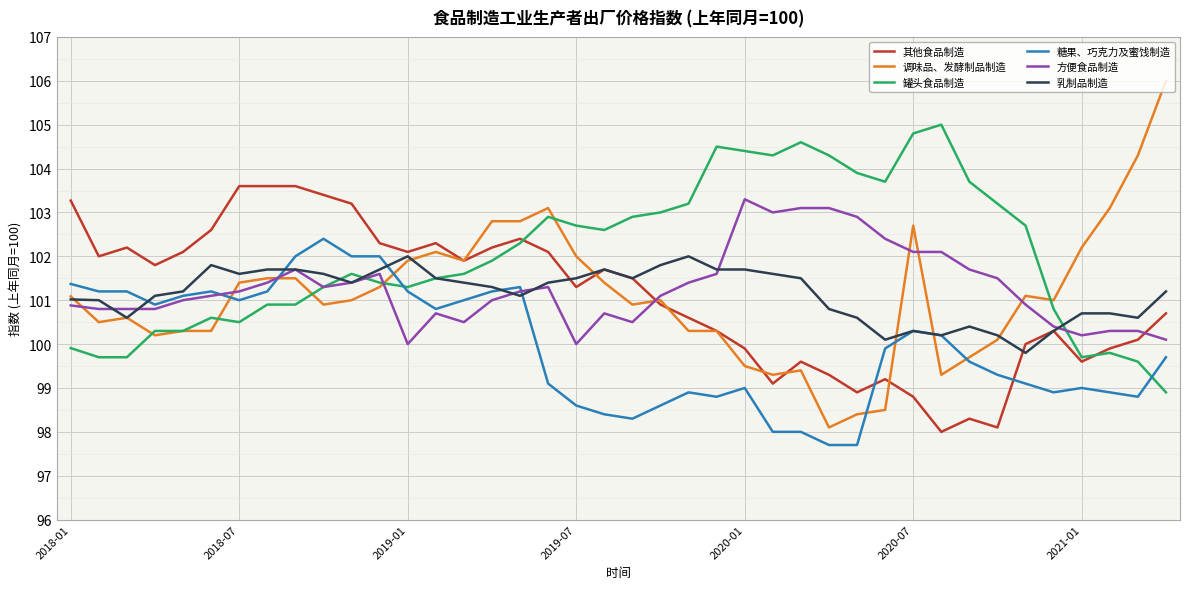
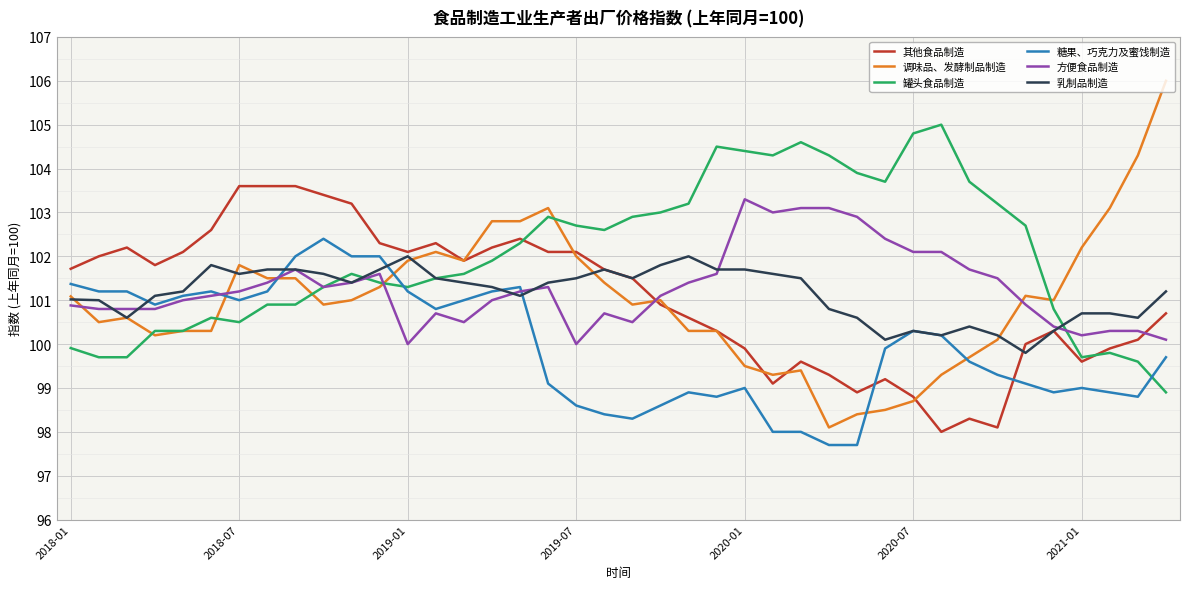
其他食品制造, 2018-01: 103.3 -> 101.7
调味品、发酵制品制造, 2018-07: 101.4 -> 101.8
其他食品制造, 2019-07: 101.3 -> 102.1
调味品、发酵制品制造, 2020-07: 102.7 -> 98.7
